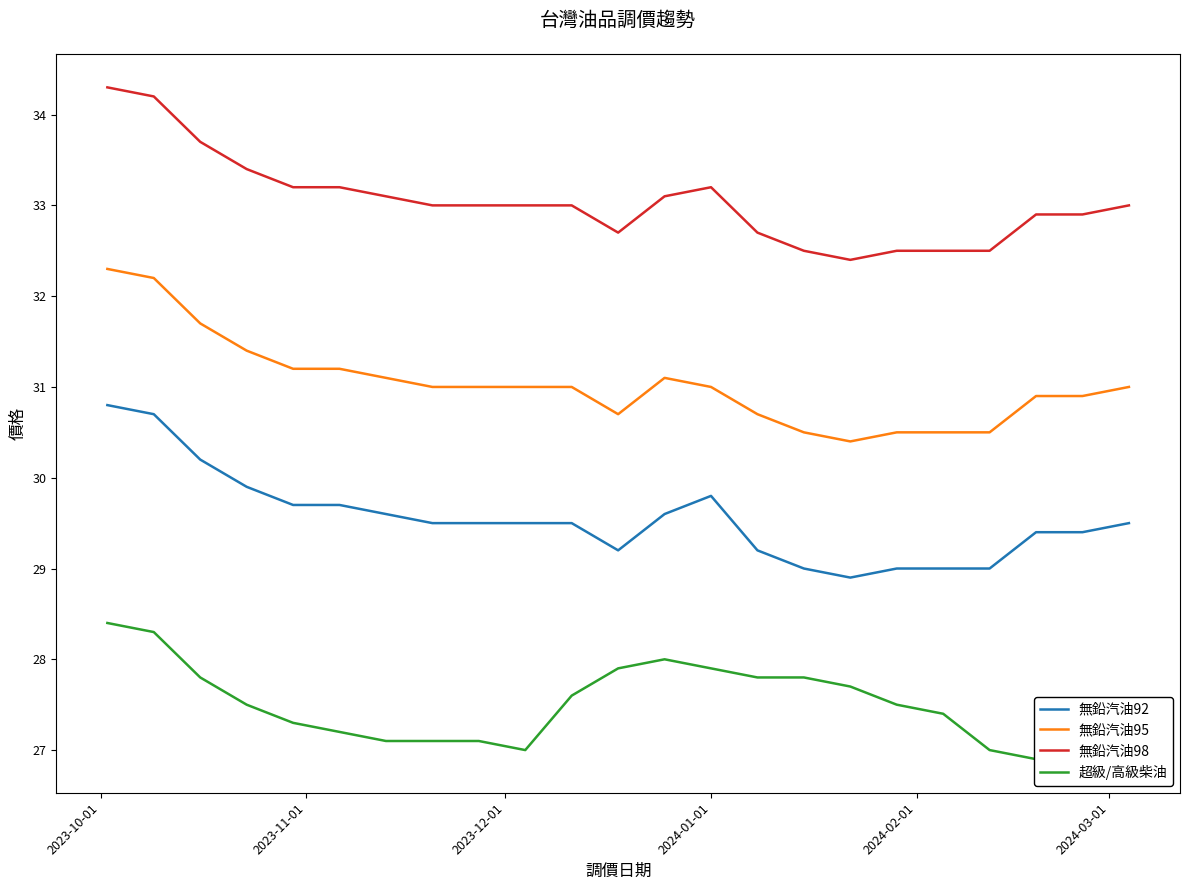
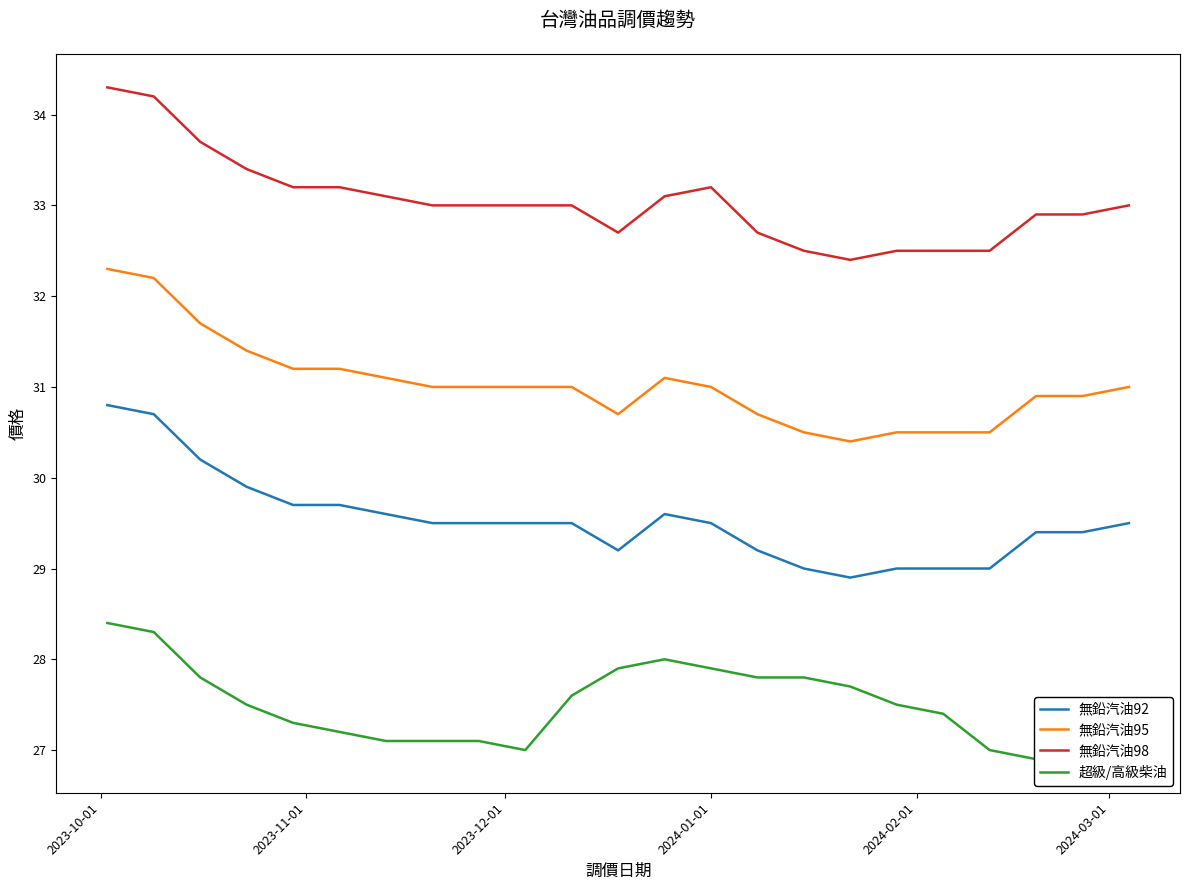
無鉛汽油92, 2024-01-01: 29.8 -> 29.5
